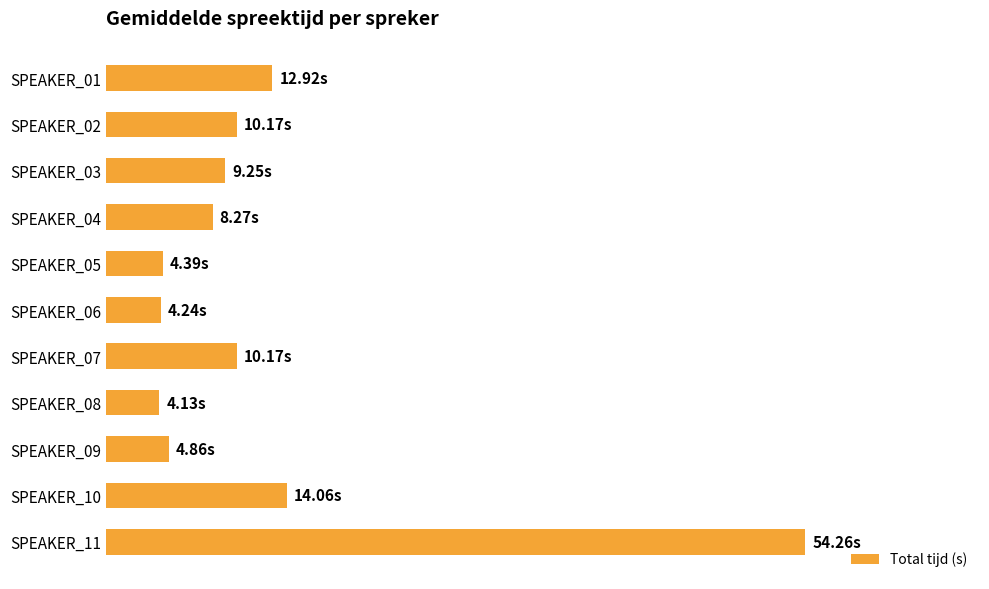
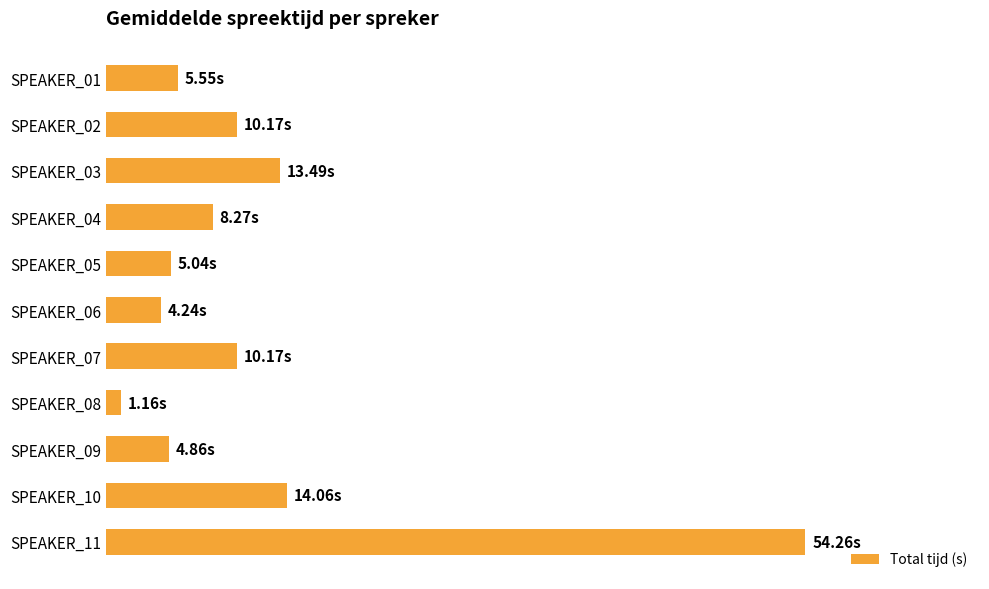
SPEAKER_01: 12.92s -> 5.55s
SPEAKER_03: 9.25s -> 13.49s
SPEAKER_05: 4.39s -> 5.04s
SPEAKER_08: 4.13s -> 1.16s
